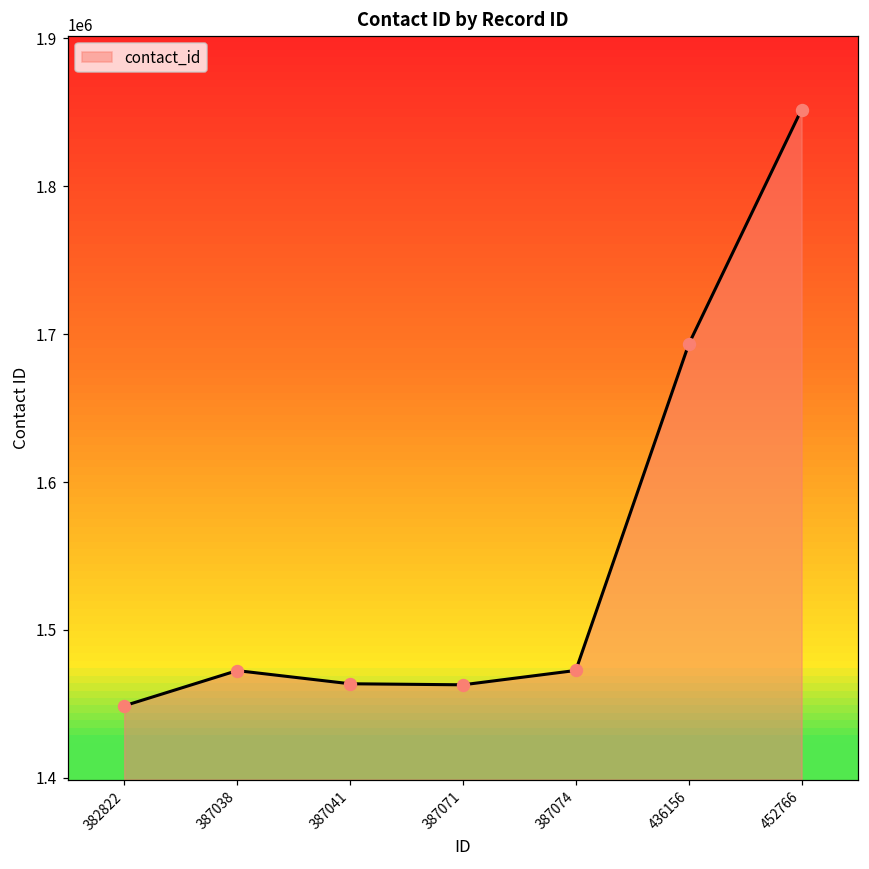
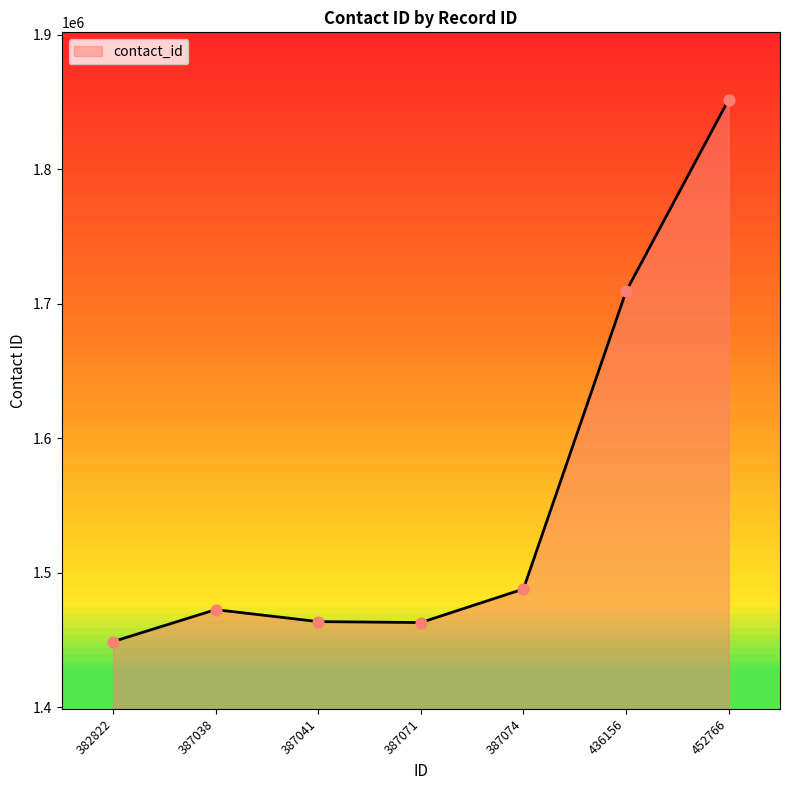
387074: 1473000 -> 1488000
436156: 1693000 -> 1709000
